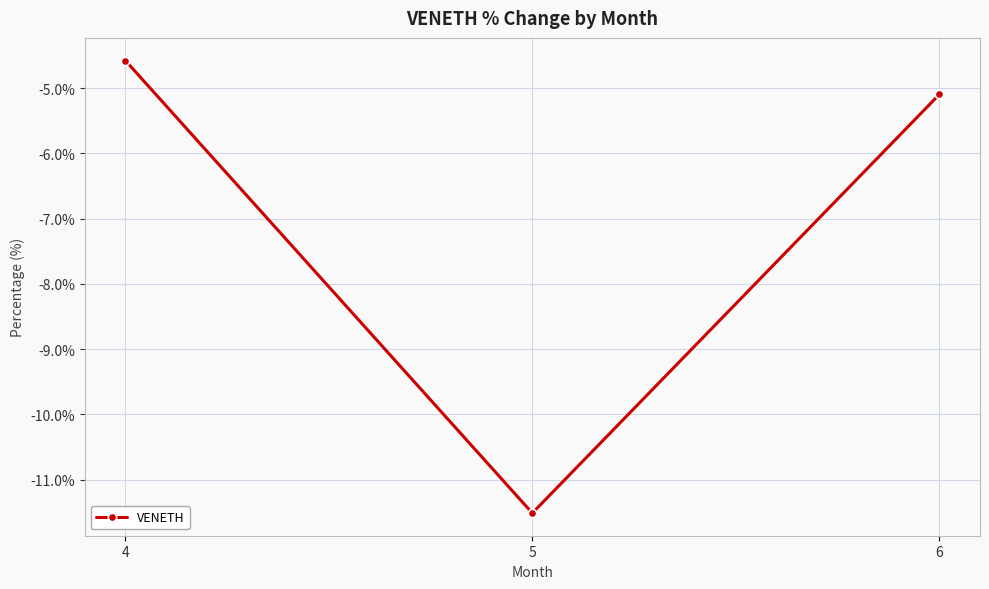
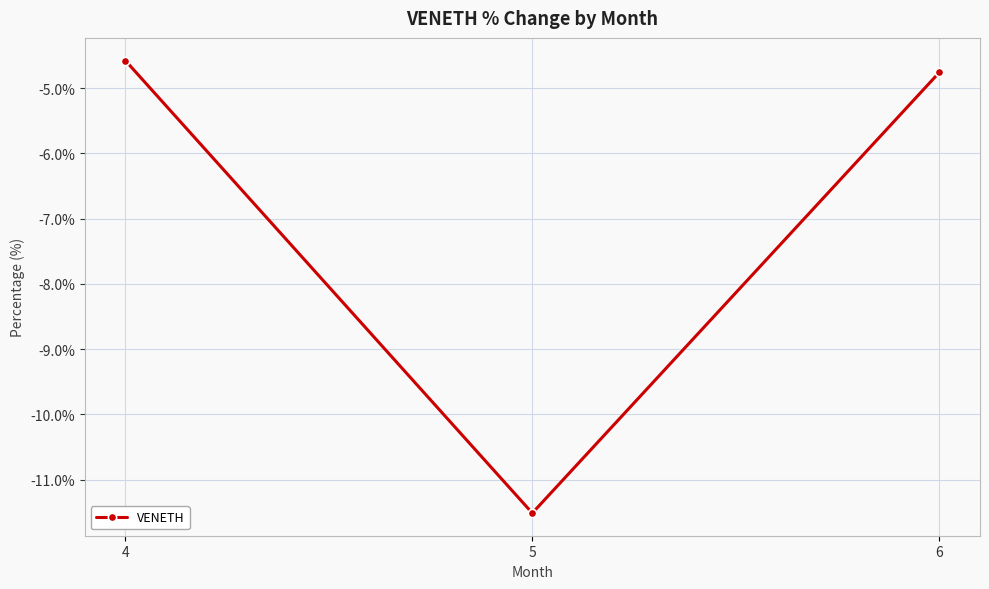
6: -5.1% -> -4.8%
